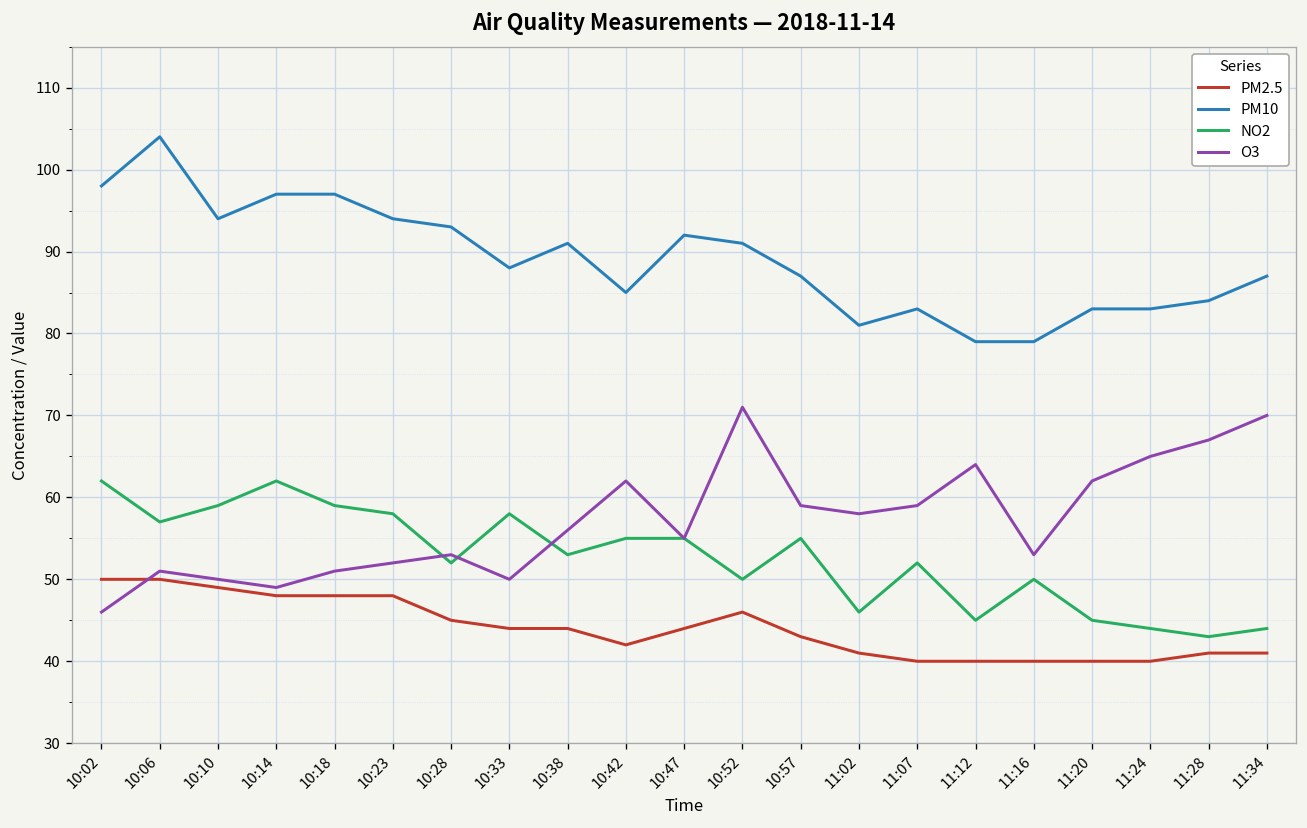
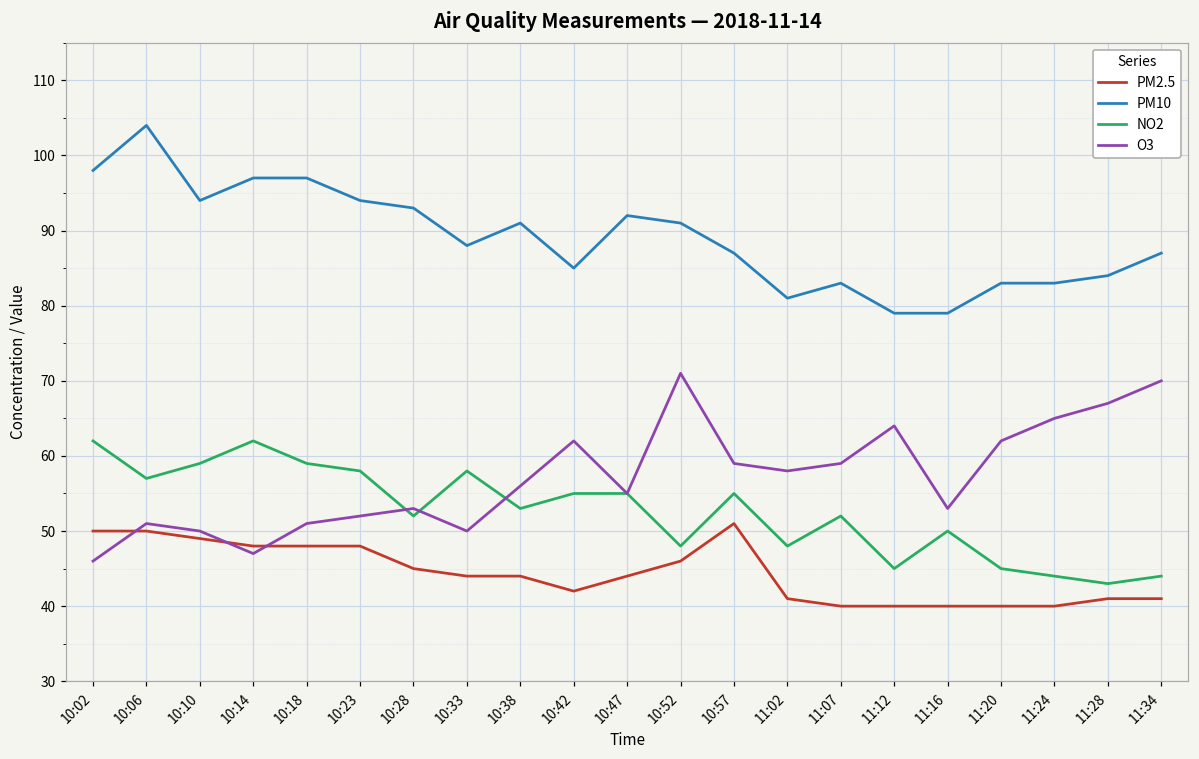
O3, 10:14: 49 -> 47
NO2, 10:52: 50 -> 48
PM2.5, 10:57: 43 -> 51
NO2, 11:02: 46 -> 48
